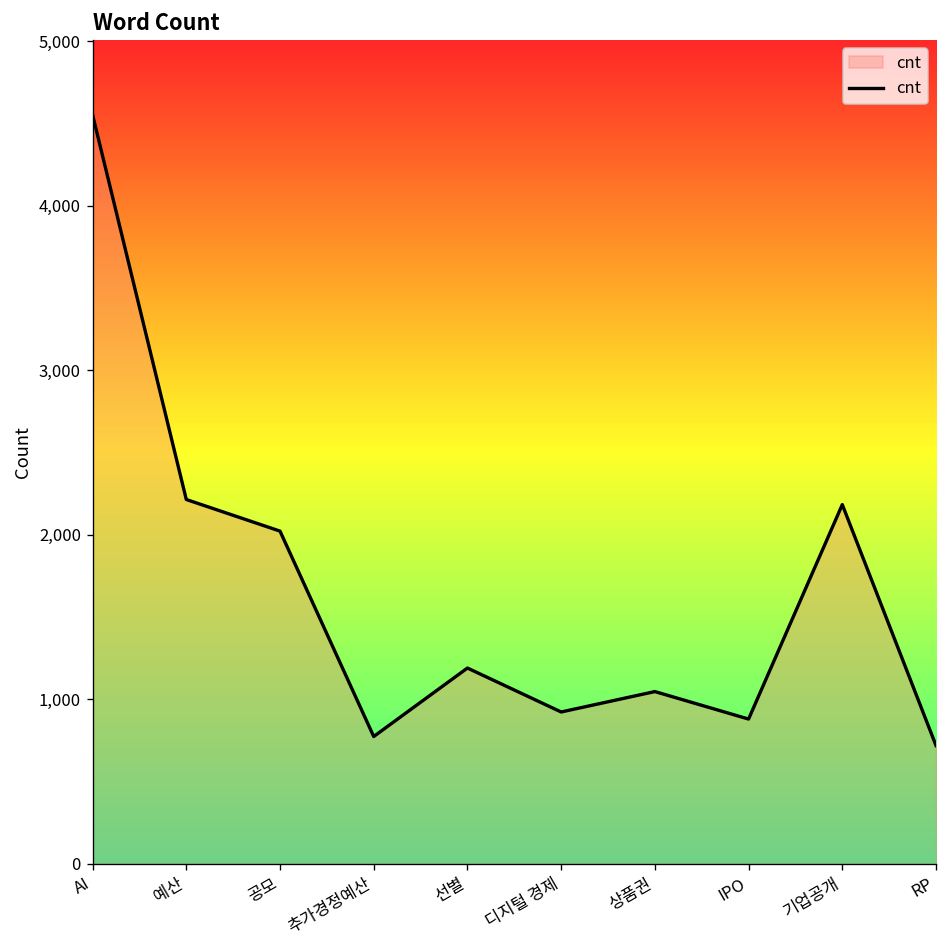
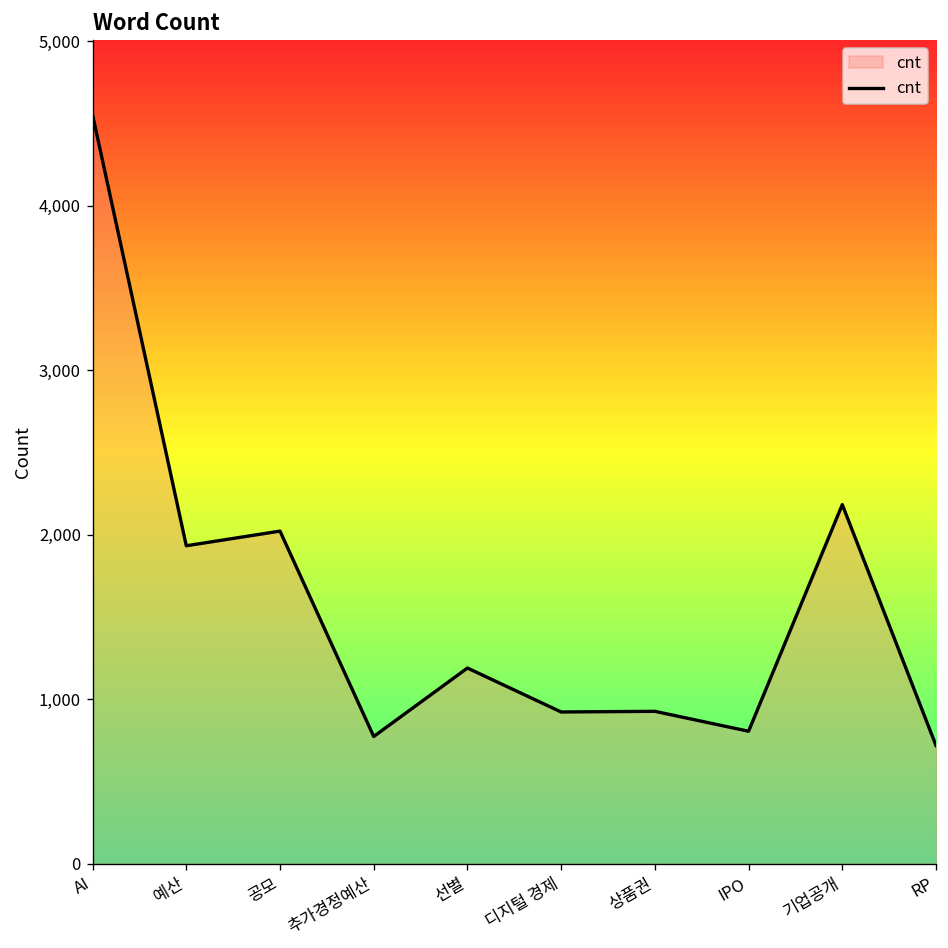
예산: 2,210 -> 1,930
상품권: 1,050 -> 930
IPO: 880 -> 810
